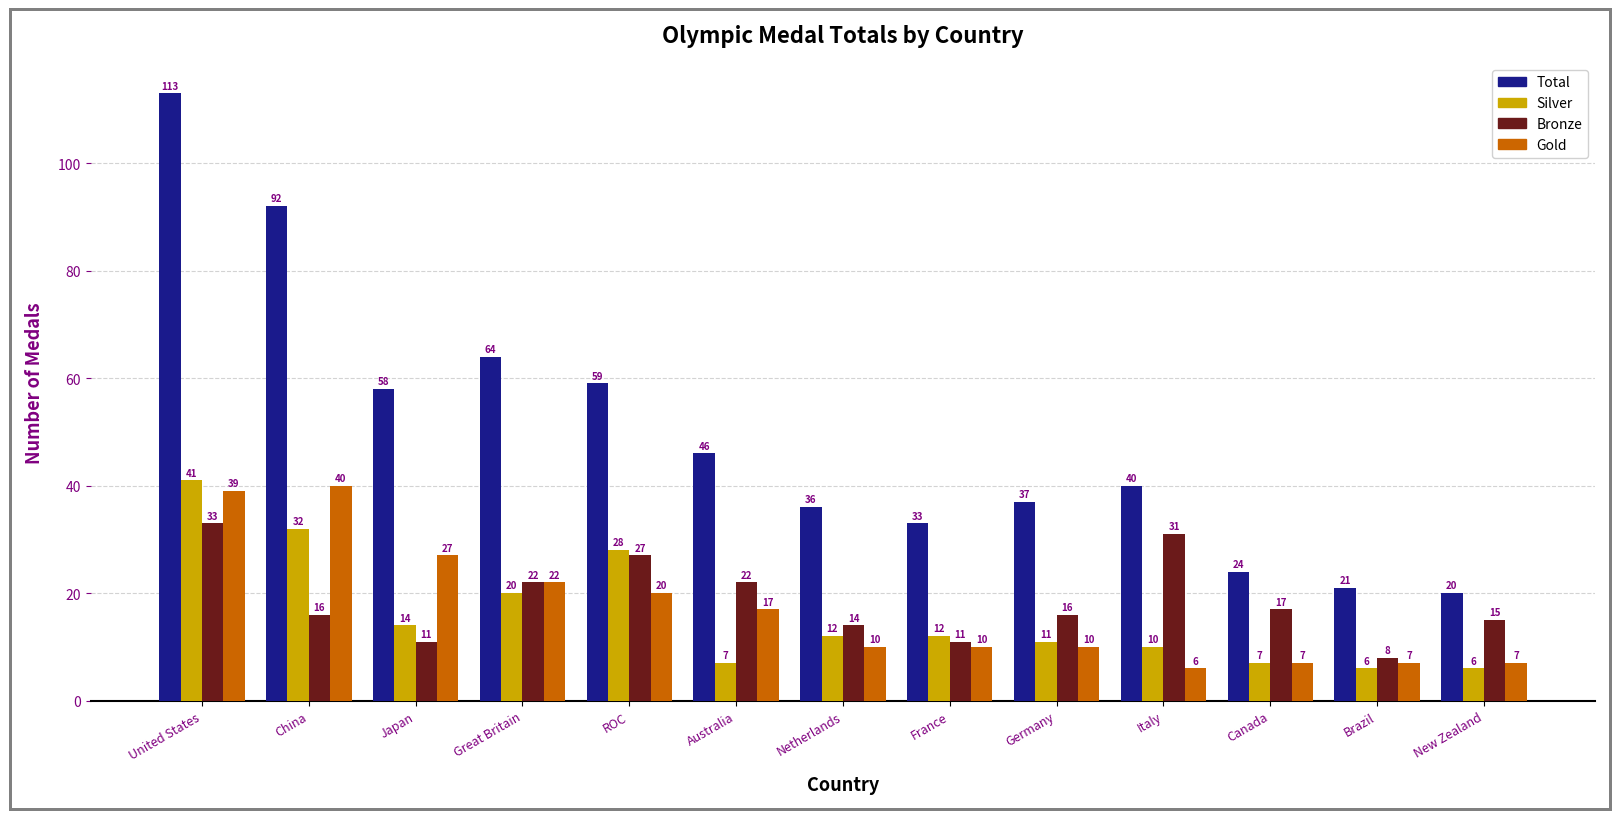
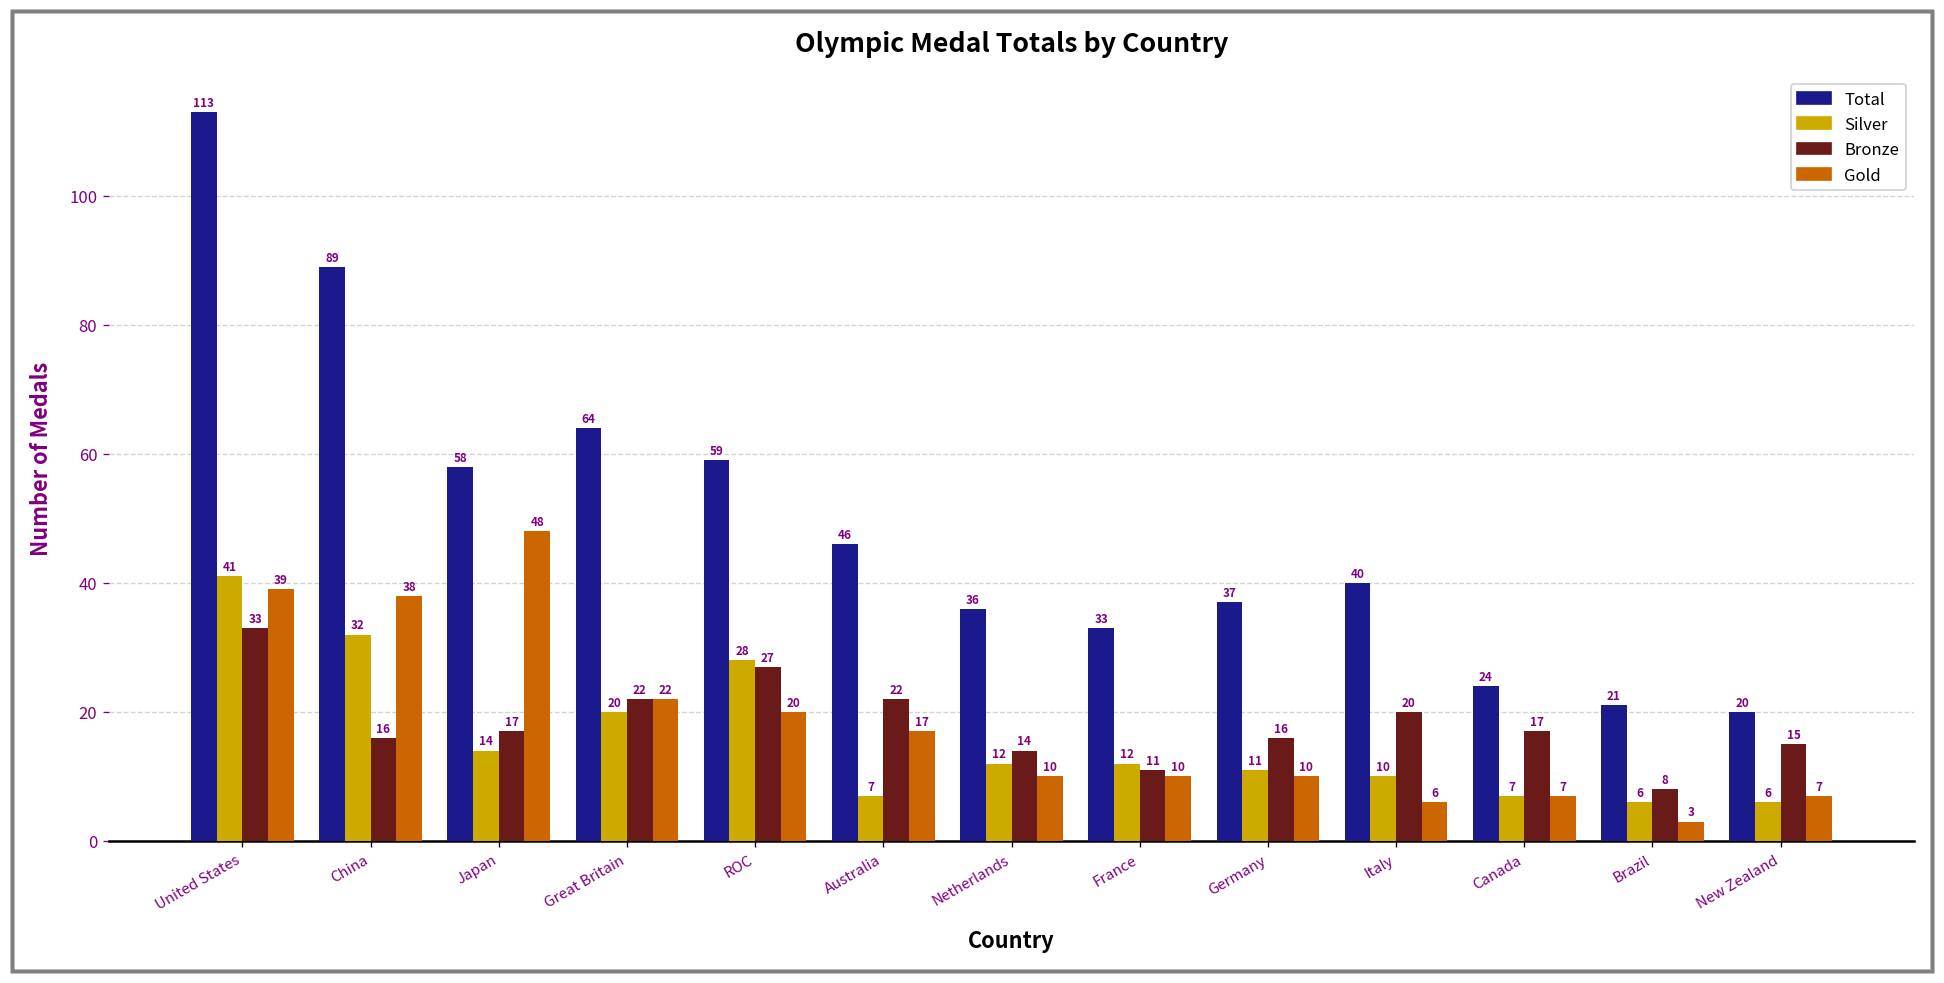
Total, China: 92 -> 89
Gold, China: 40 -> 38
Bronze, Japan: 11 -> 17
Gold, Japan: 27 -> 48
Bronze, Italy: 31 -> 20
Gold, Brazil: 7 -> 3
